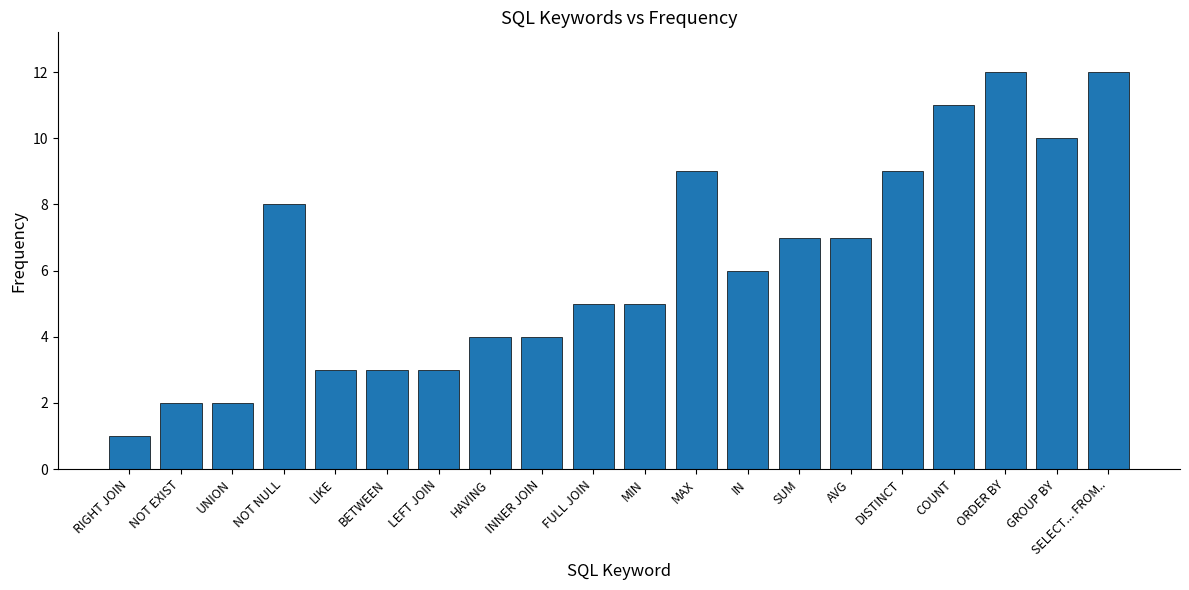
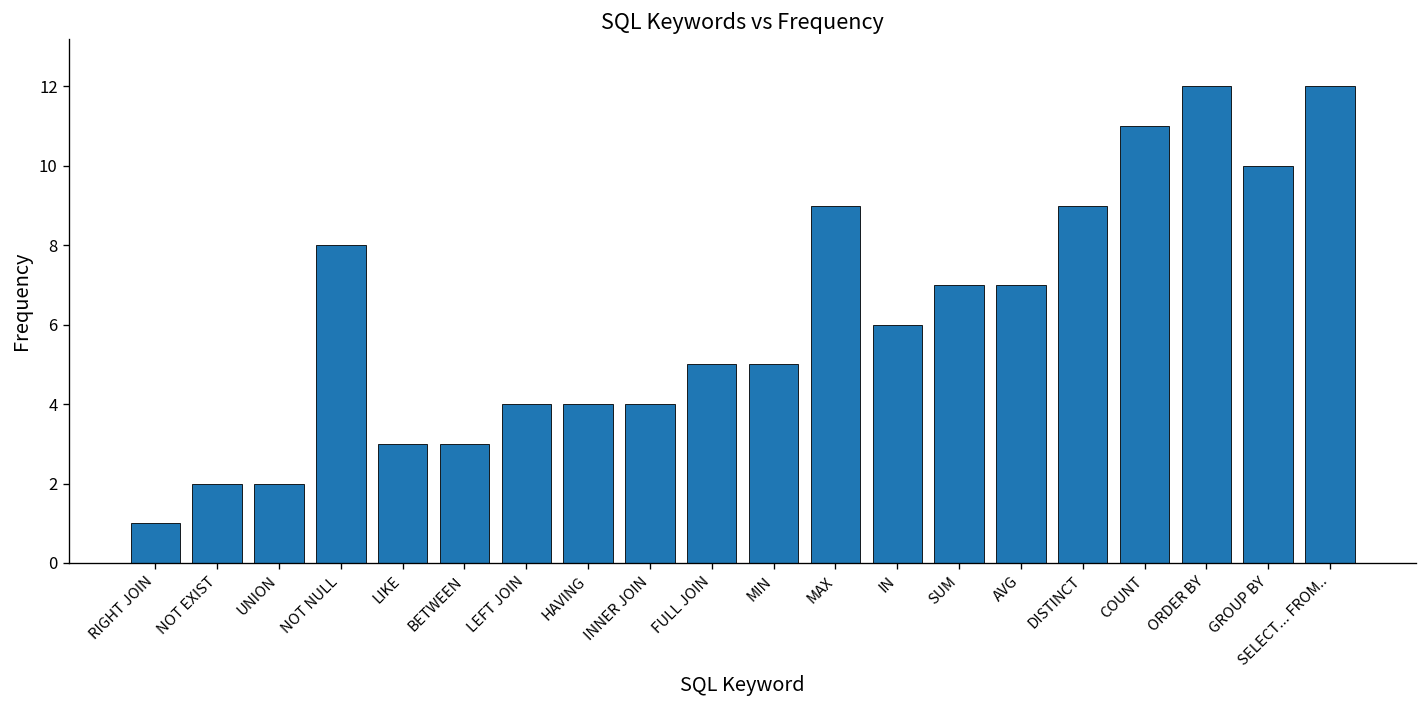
LEFT JOIN: 3 -> 4
